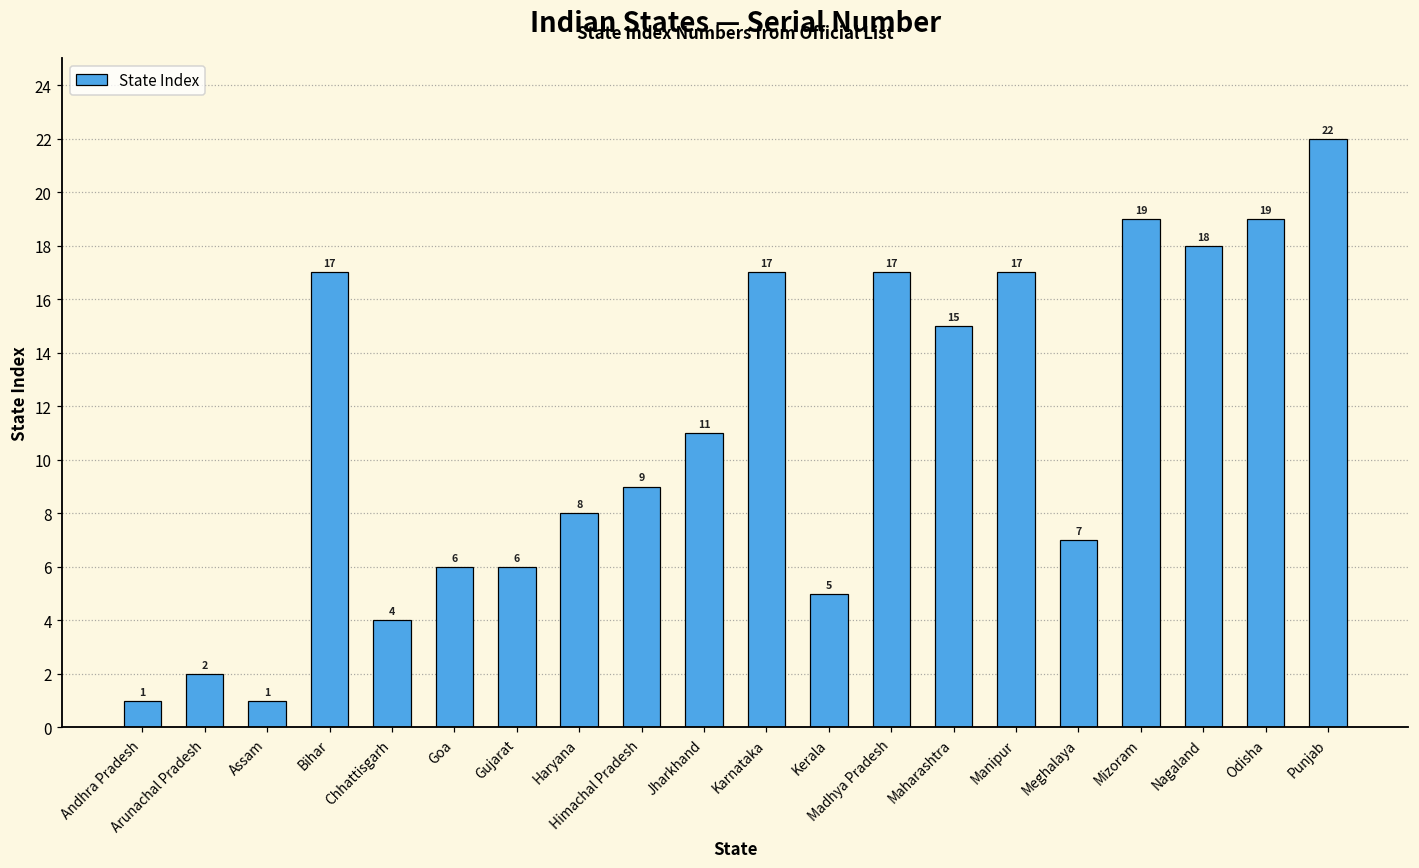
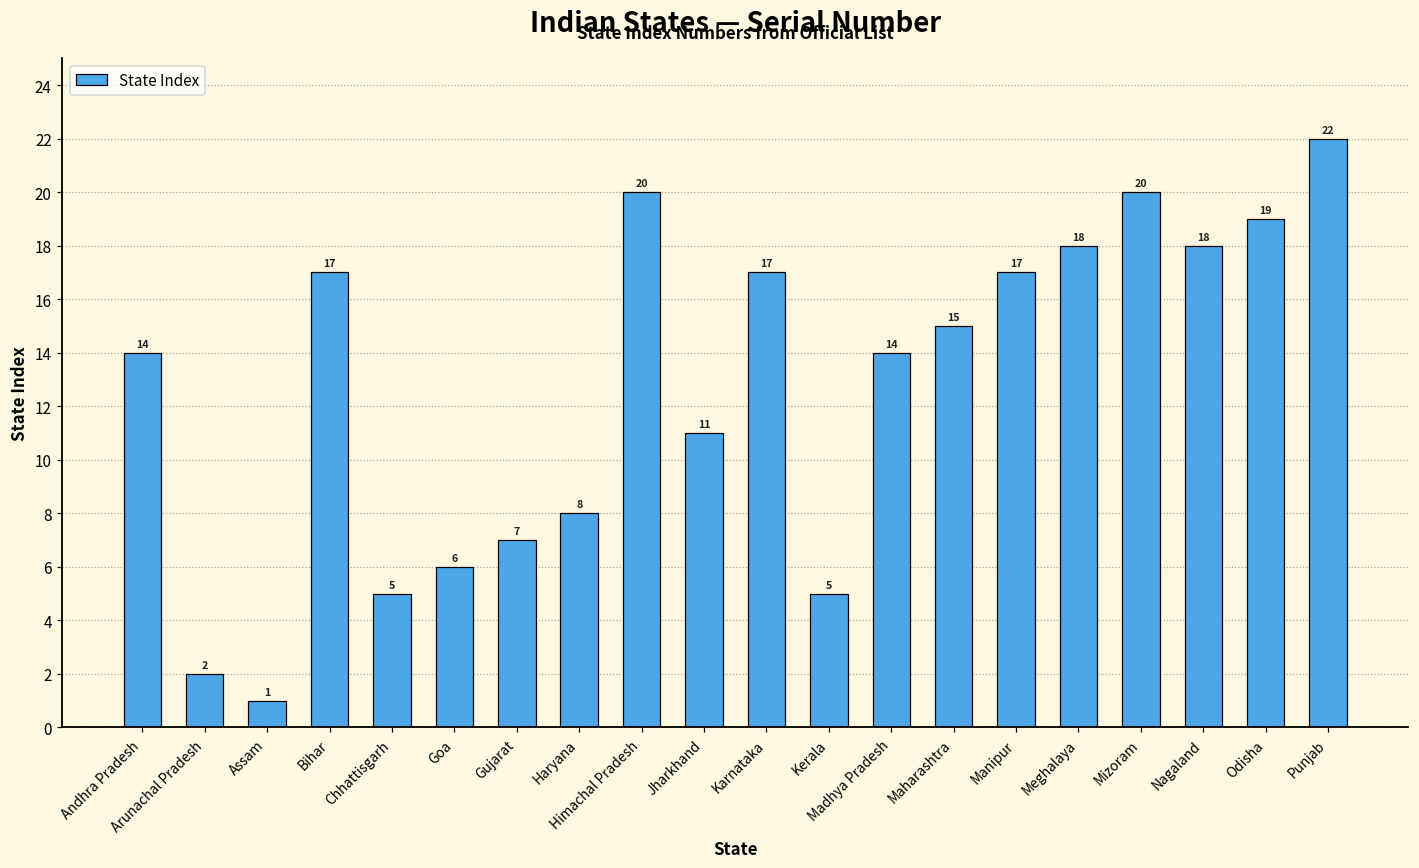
Andhra Pradesh: 1 -> 14
Chhattisgarh: 4 -> 5
Gujarat: 6 -> 7
Himachal Pradesh: 9 -> 20
Madhya Pradesh: 17 -> 14
Meghalaya: 7 -> 18
Mizoram: 19 -> 20
